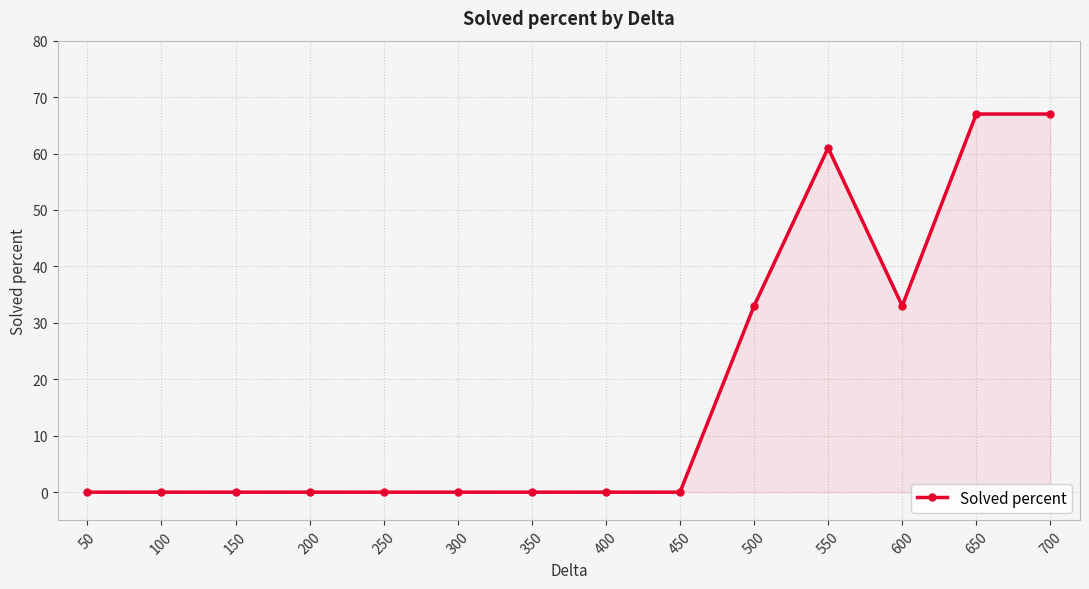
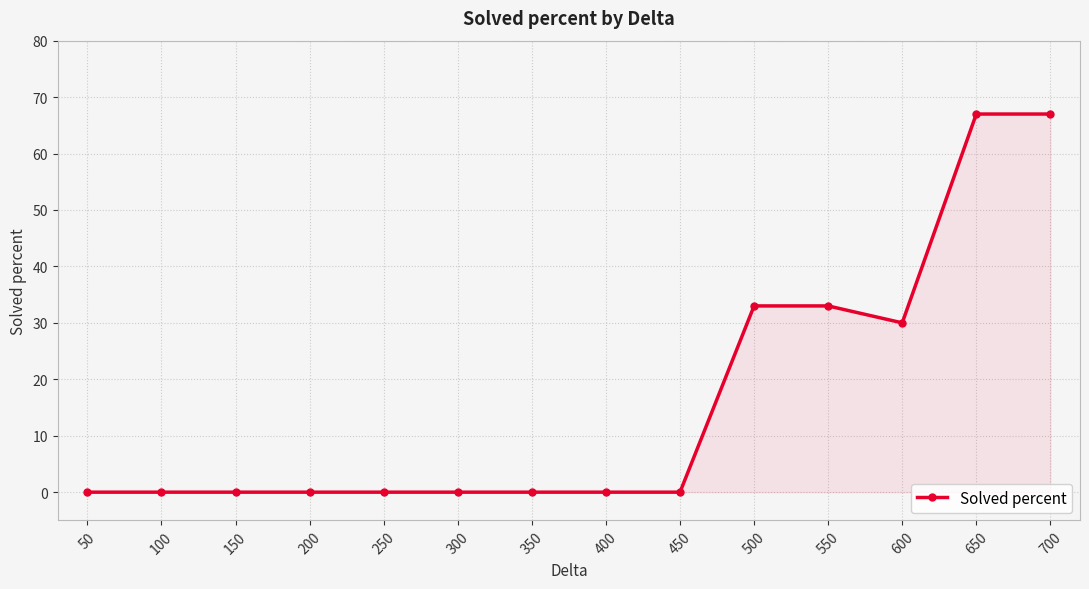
550: 61 -> 33
600: 33 -> 30
